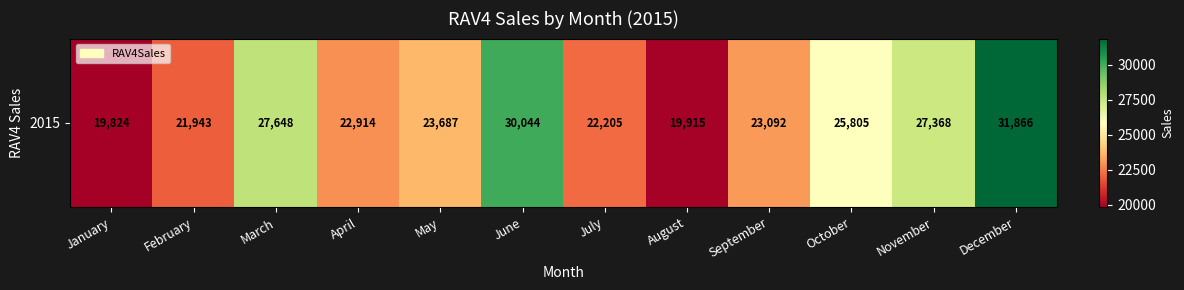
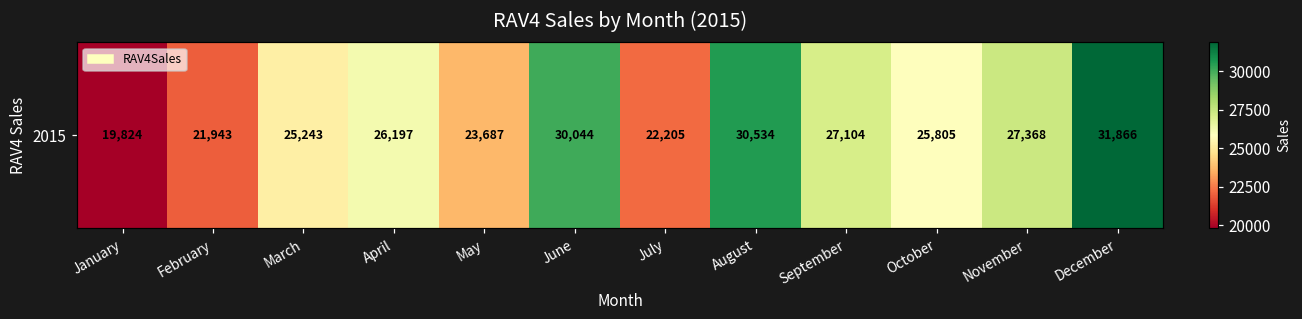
2015, March: 27,648 -> 25,243
2015, April: 22,914 -> 26,197
2015, August: 19,915 -> 30,534
2015, September: 23,092 -> 27,104
